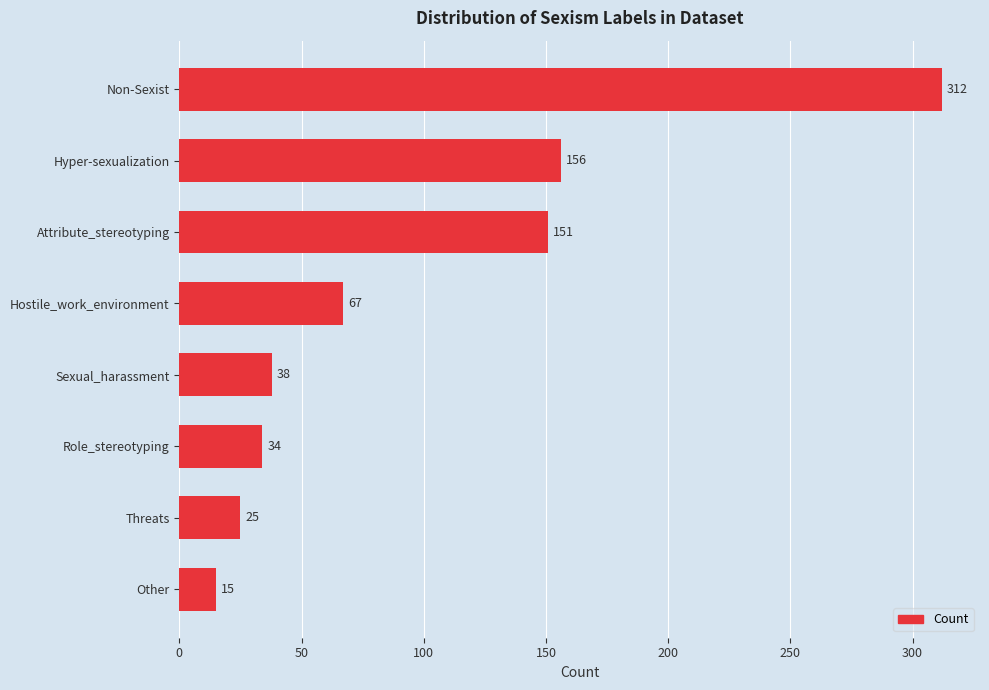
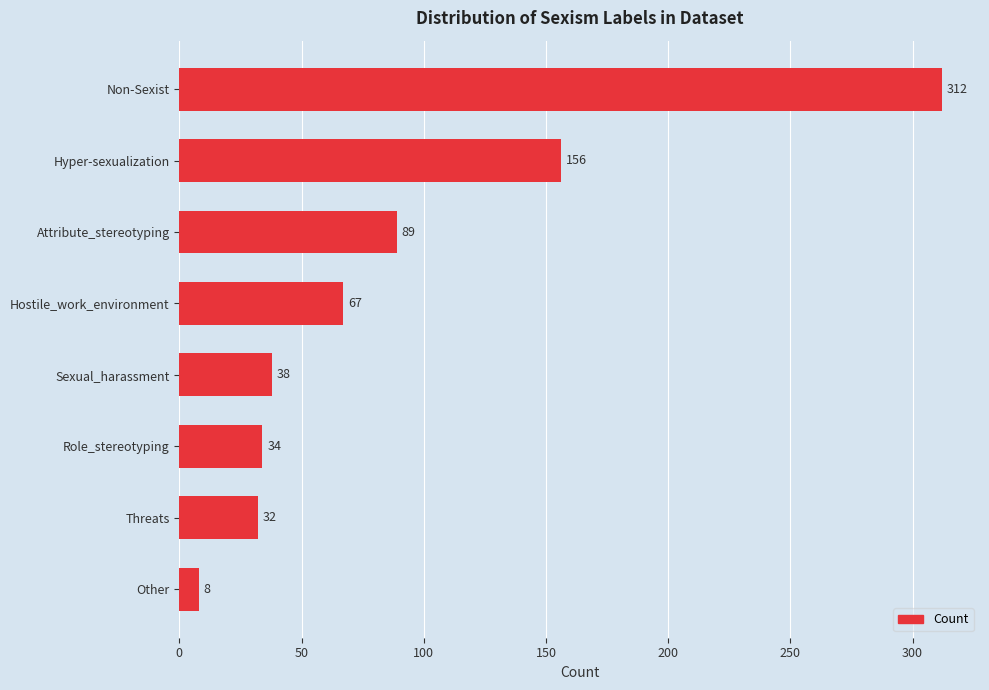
Attribute_stereotyping: 151 -> 89
Threats: 25 -> 32
Other: 15 -> 8
